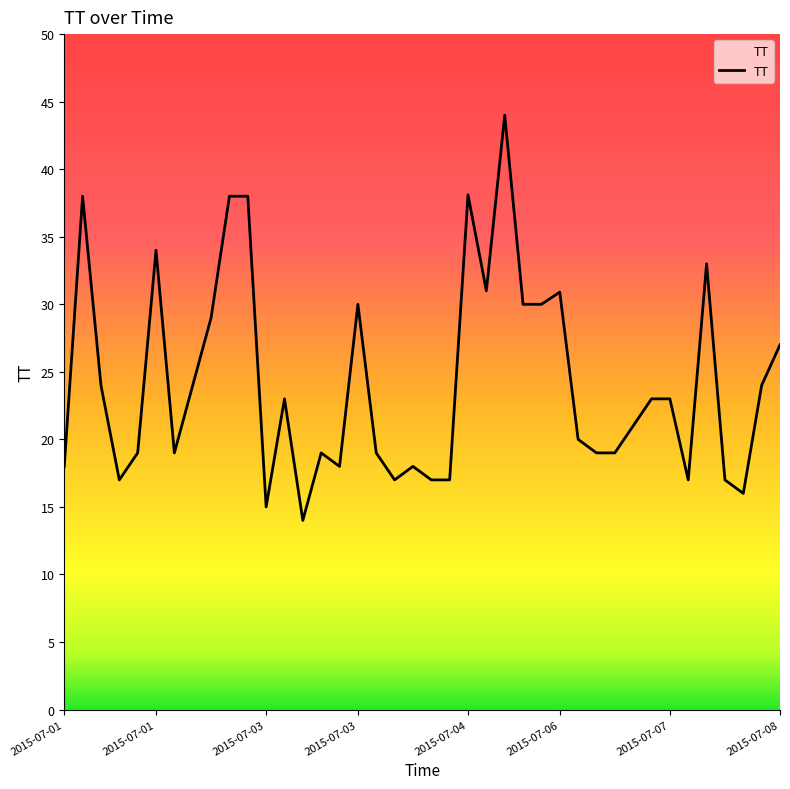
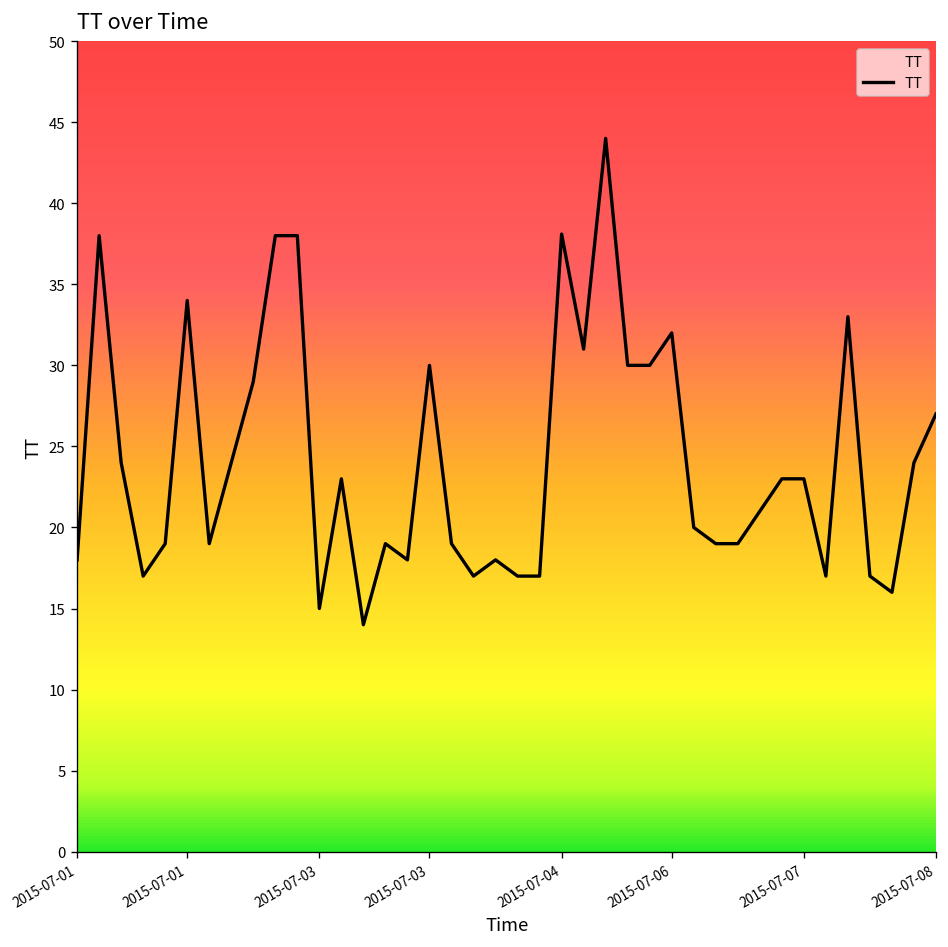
2015-07-06: 30.9 -> 32.0
